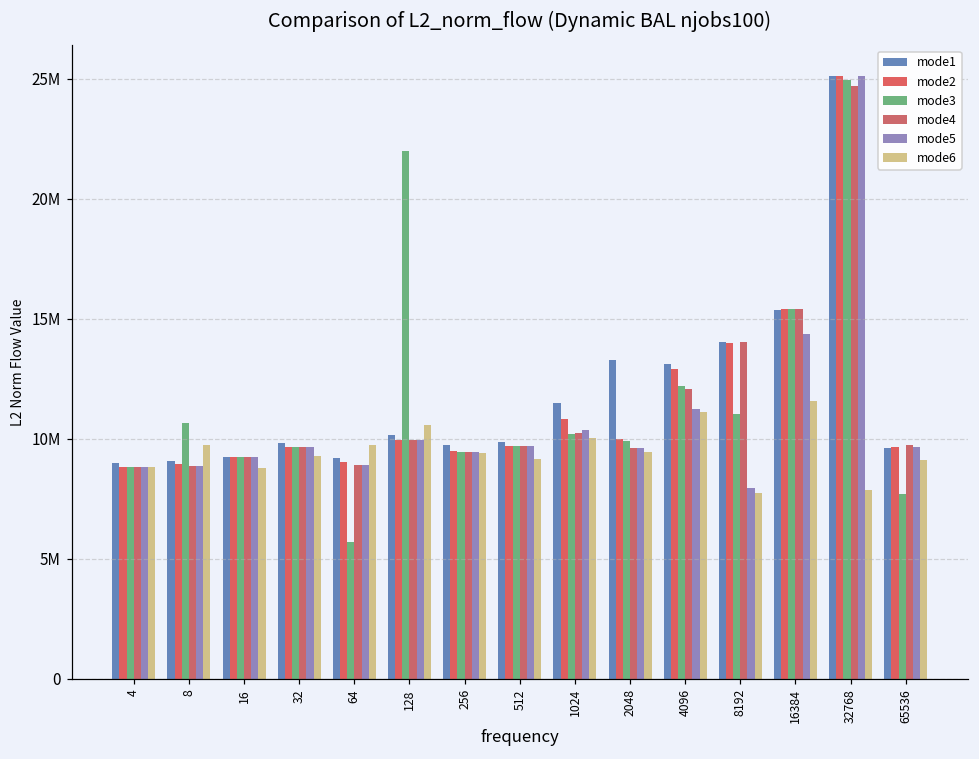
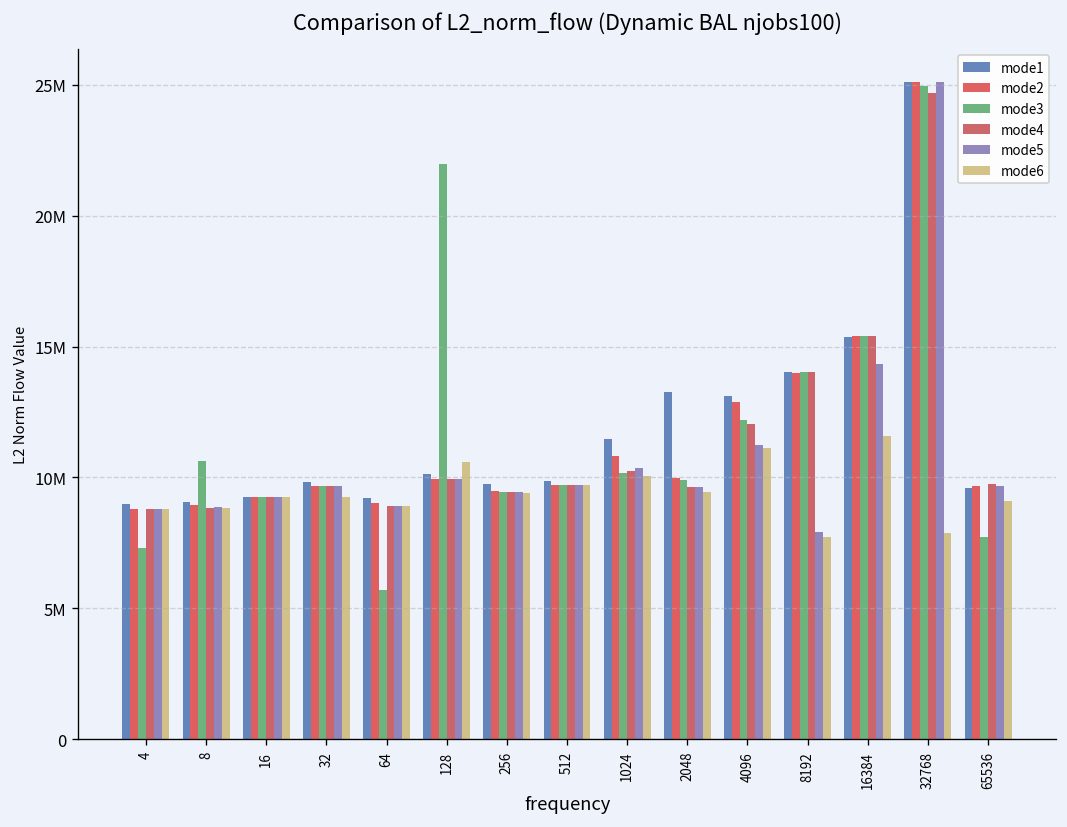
mode3, 4: 8800000 -> 7300000
mode6, 8: 9700000 -> 8800000
mode6, 16: 8800000 -> 9200000
mode6, 64: 9700000 -> 8900000
mode6, 512: 9200000 -> 9700000
mode3, 8192: 11000000 -> 14000000
